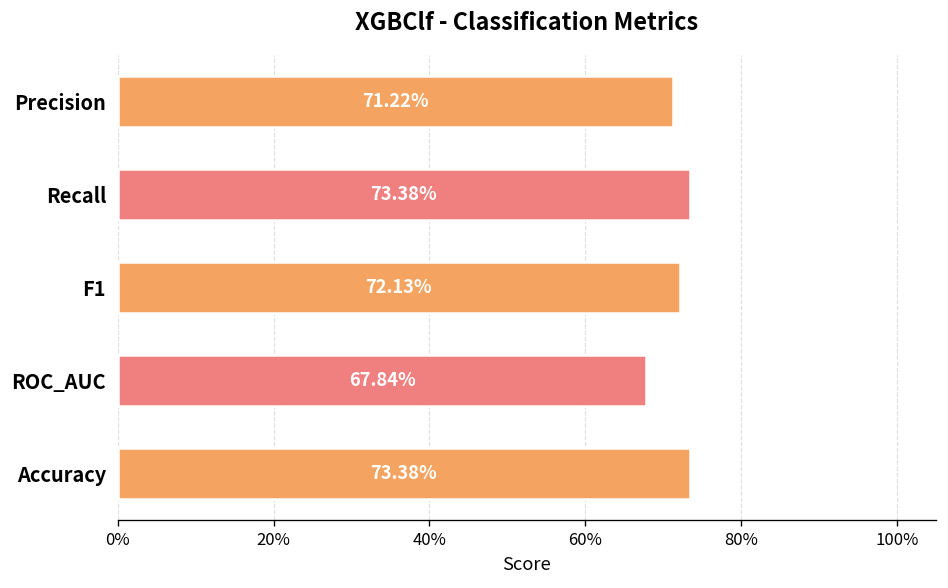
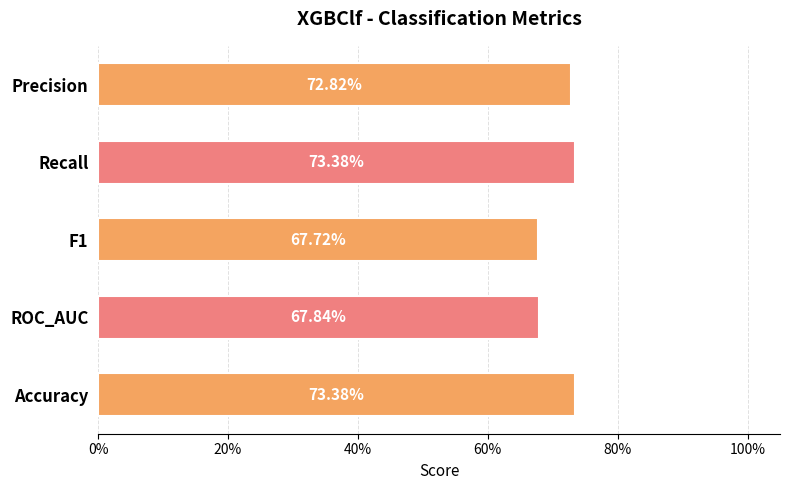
Precision: 71.22% -> 72.82%
F1: 72.13% -> 67.72%
